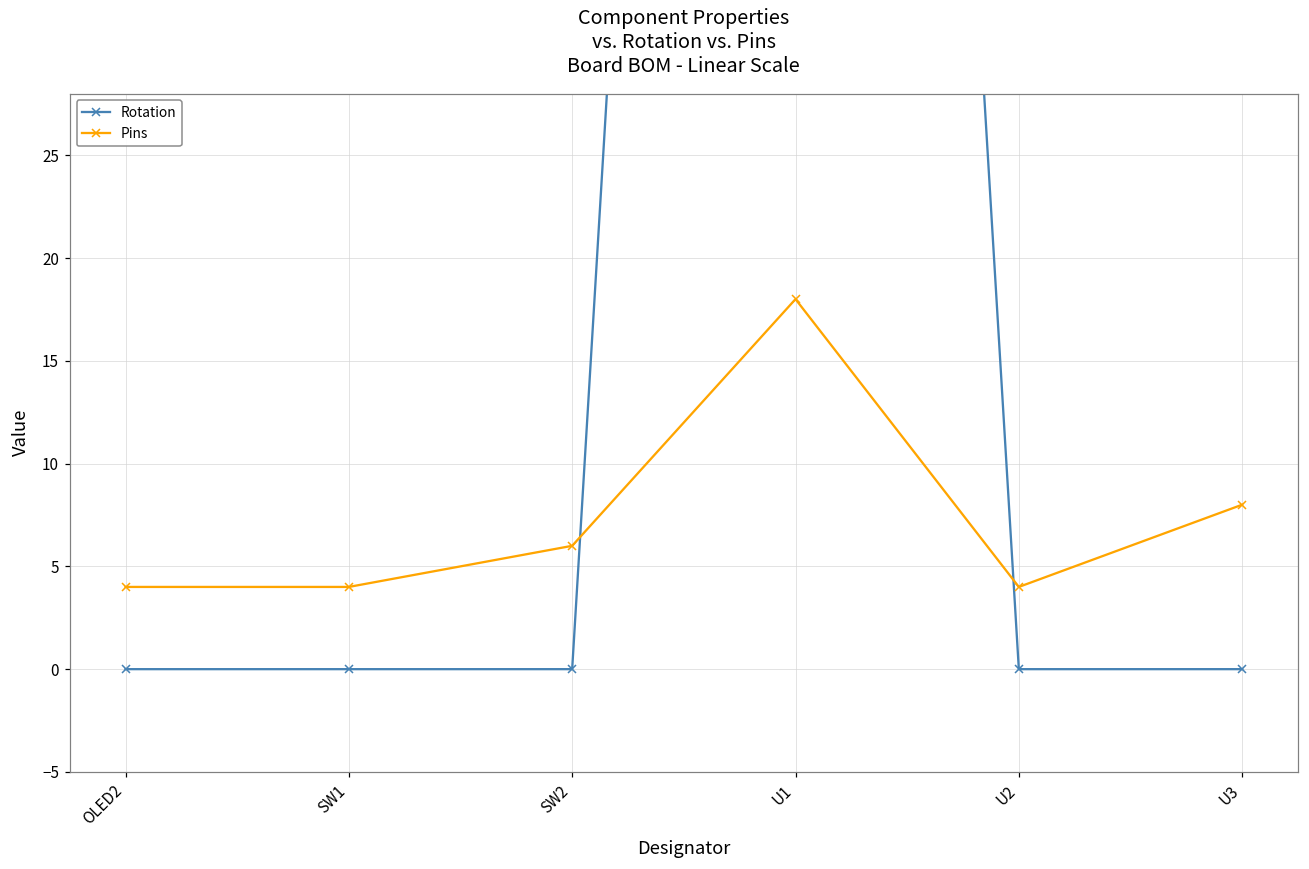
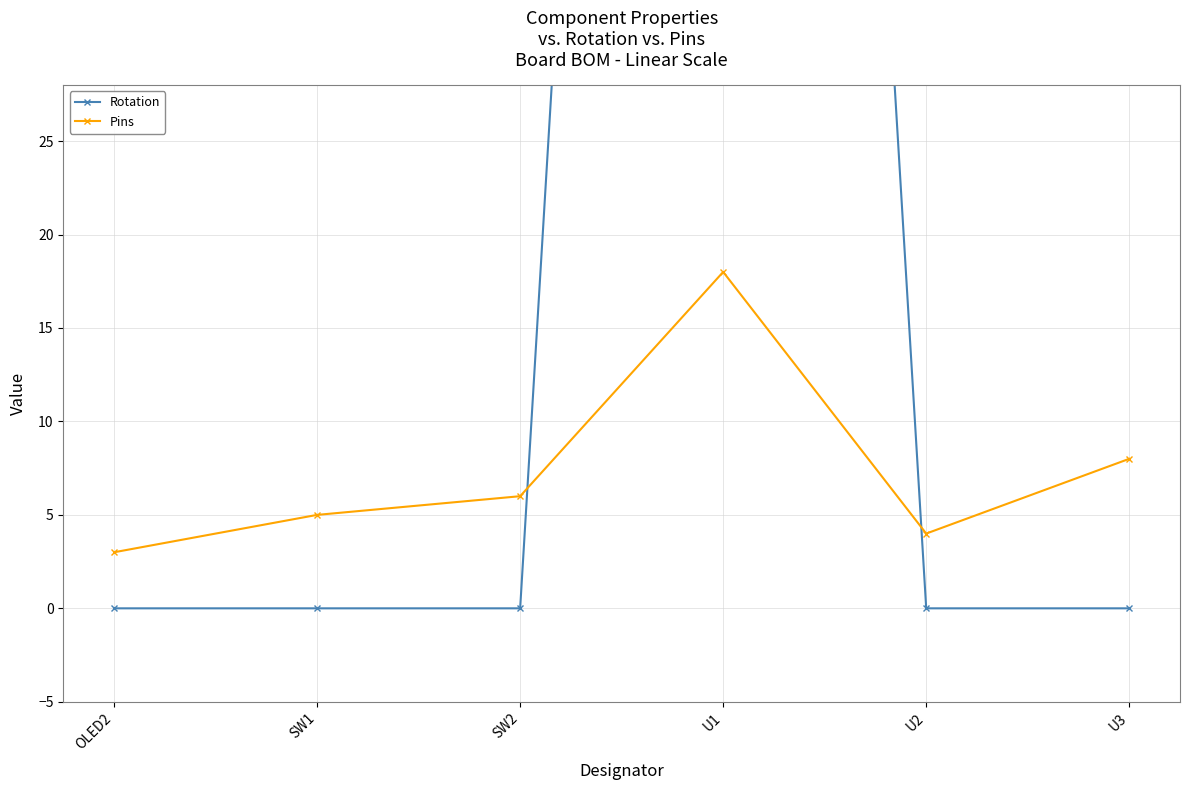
Pins, OLED2: 4 -> 3
Pins, SW1: 4 -> 5
